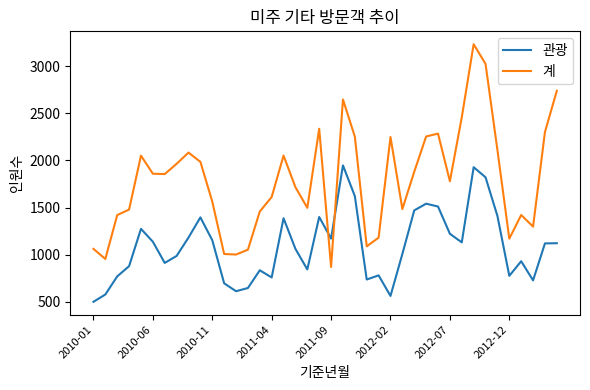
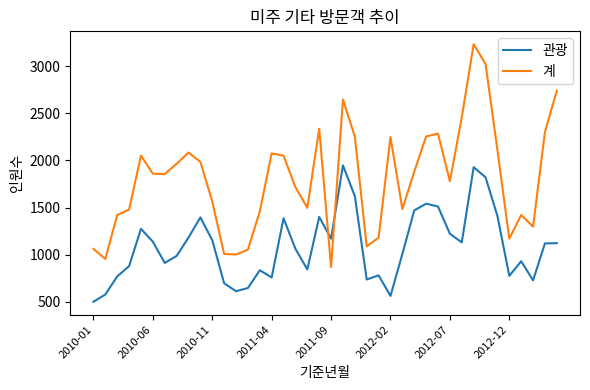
계, 2011-04: 1600 -> 2100
